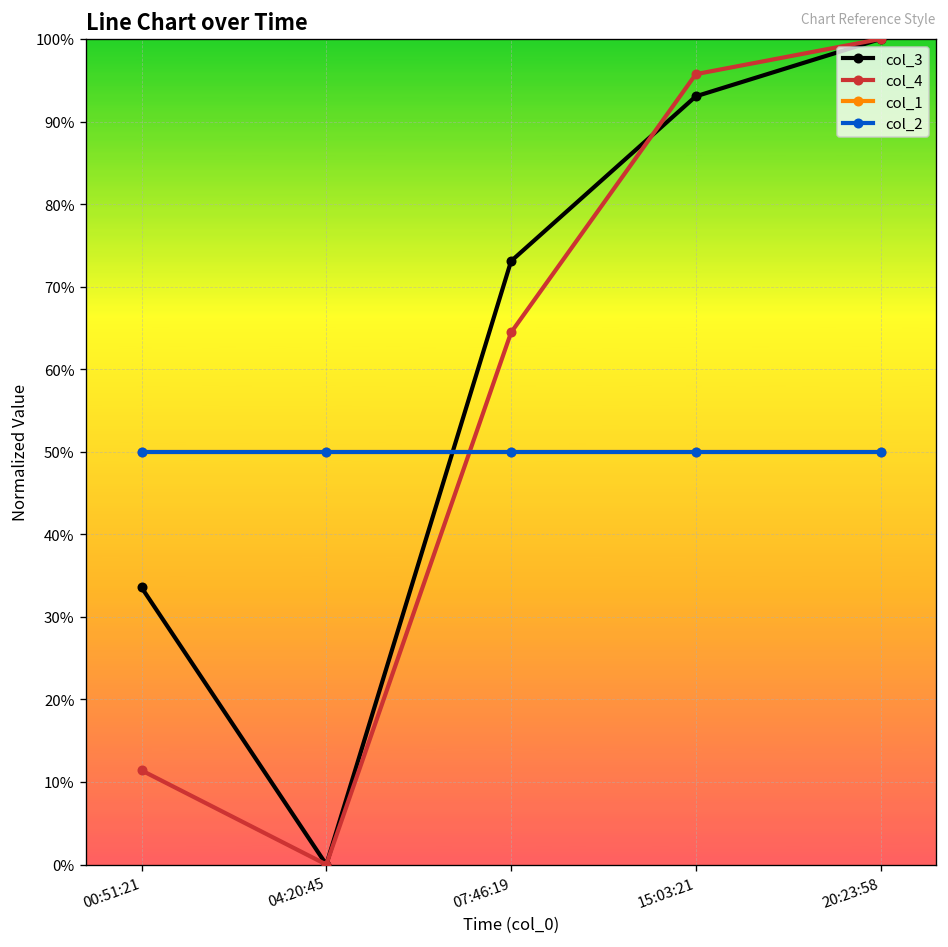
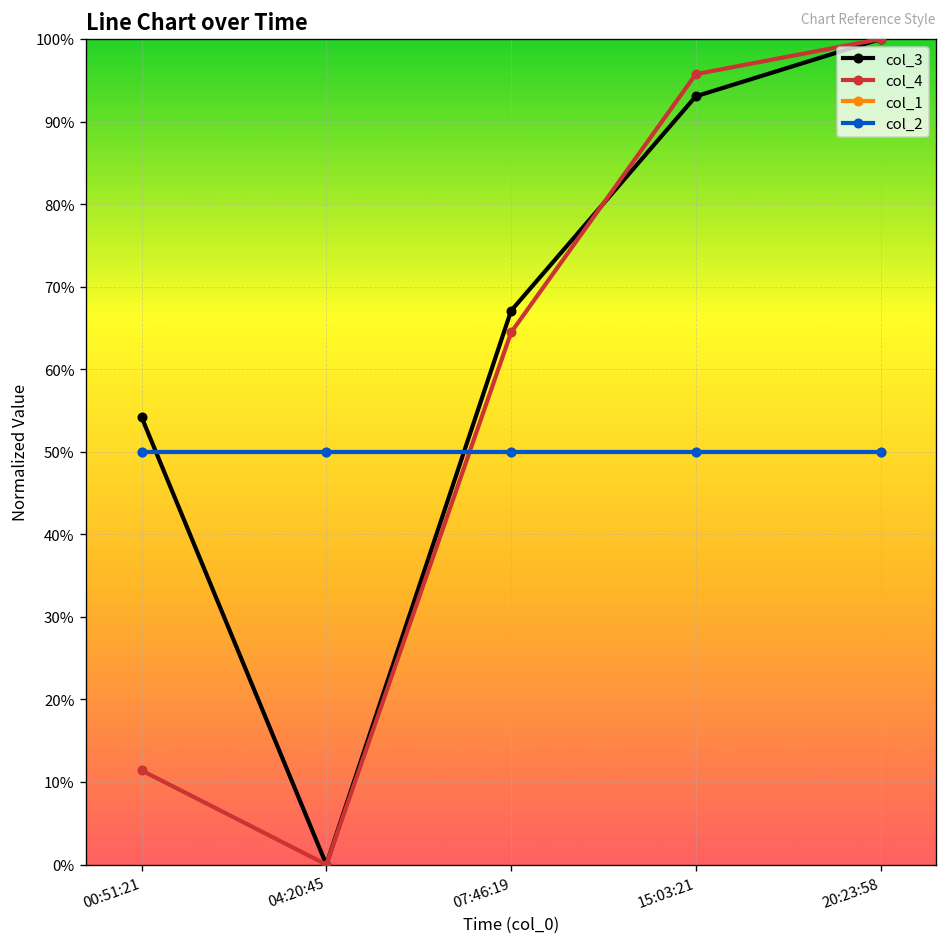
col_3, 00:51:21: 34% -> 54%
col_3, 07:46:19: 73% -> 67%
